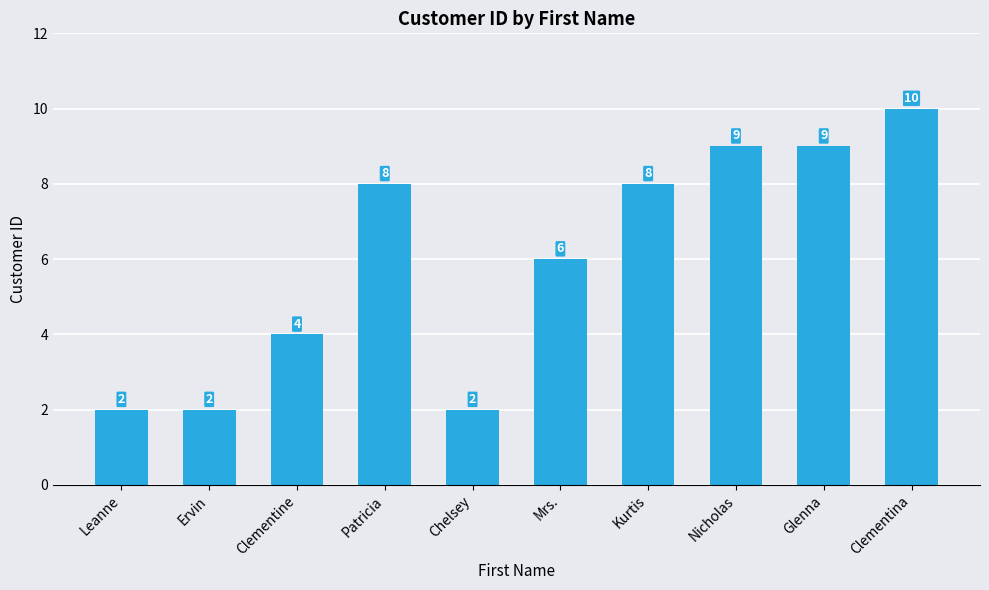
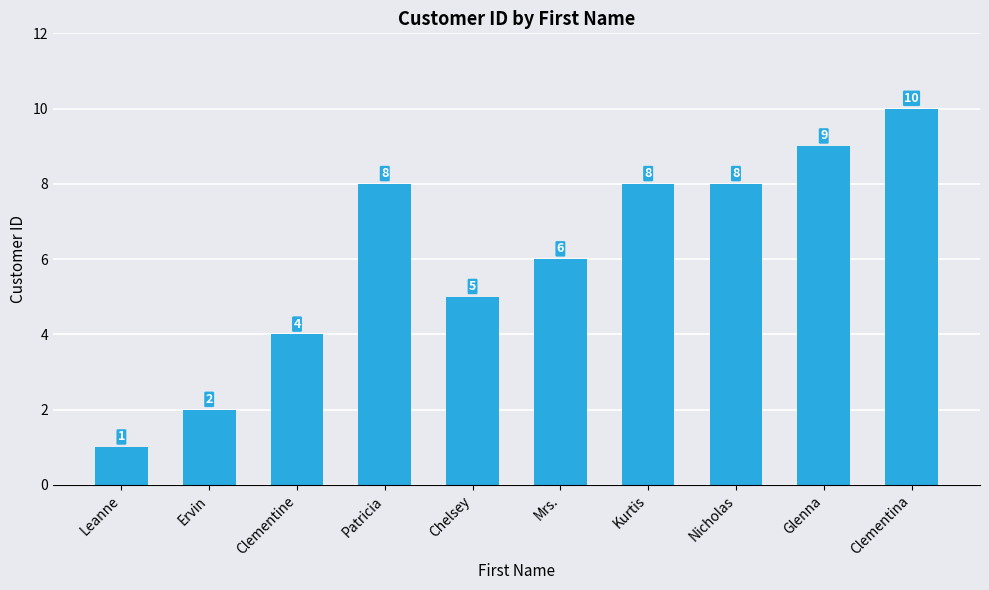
Leanne: 2 -> 1
Chelsey: 2 -> 5
Nicholas: 9 -> 8
